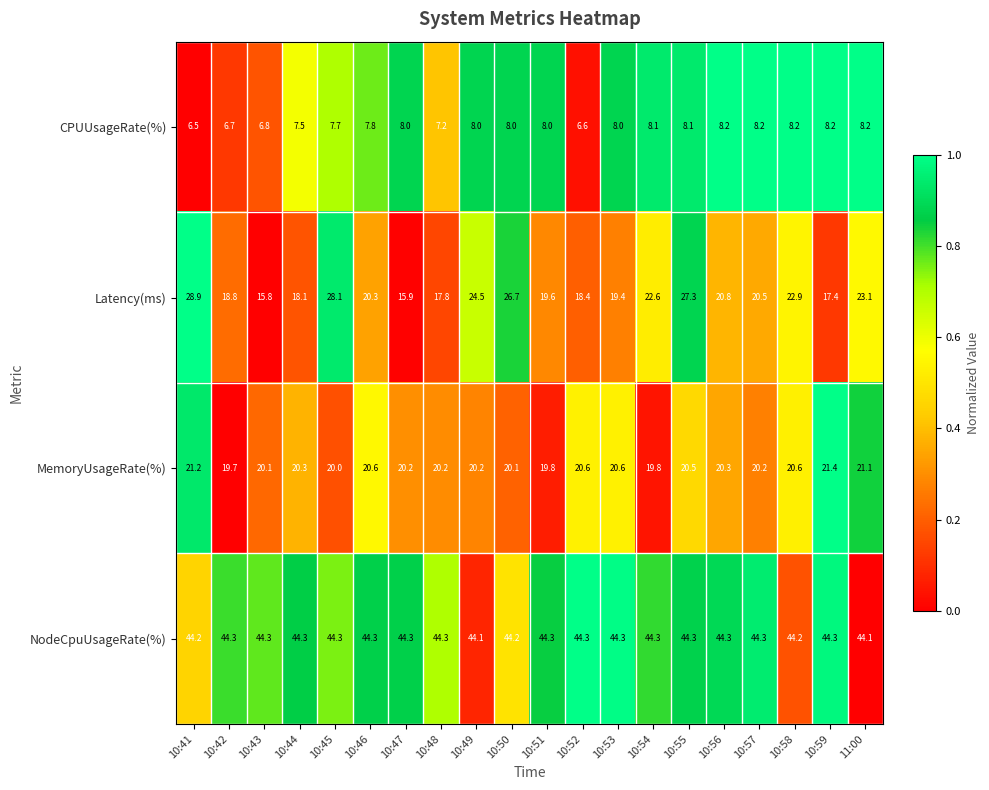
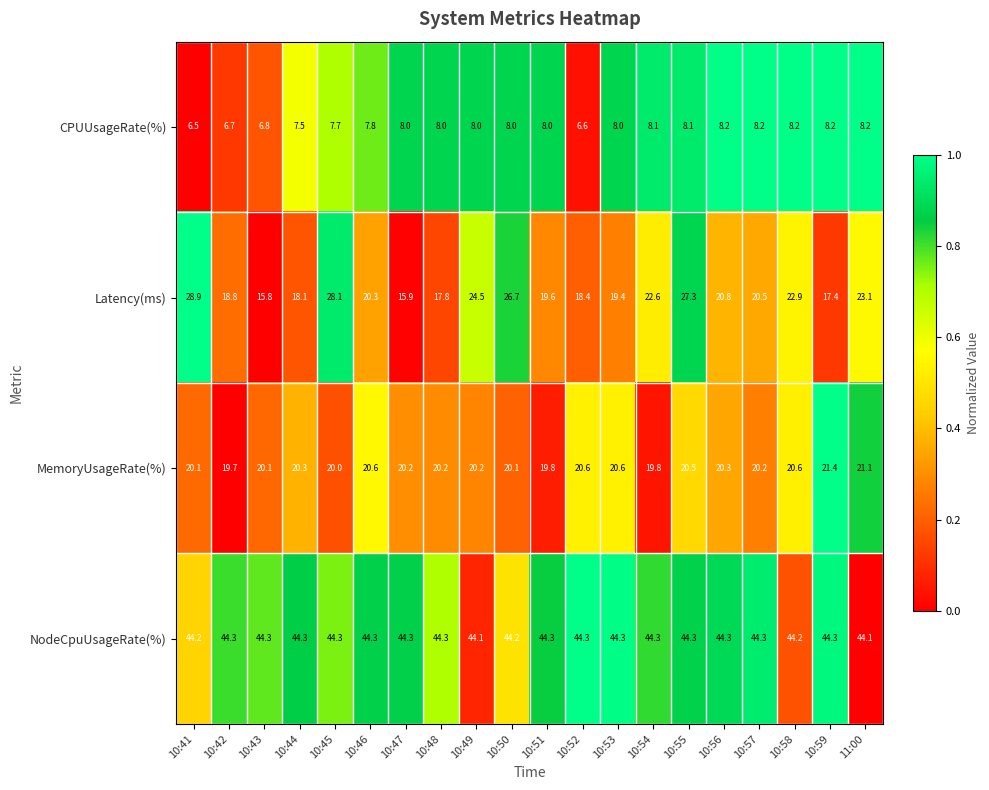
CPUUsageRate(%), 10:48: 7.2 -> 8.0
MemoryUsageRate(%), 10:41: 21.2 -> 20.1
